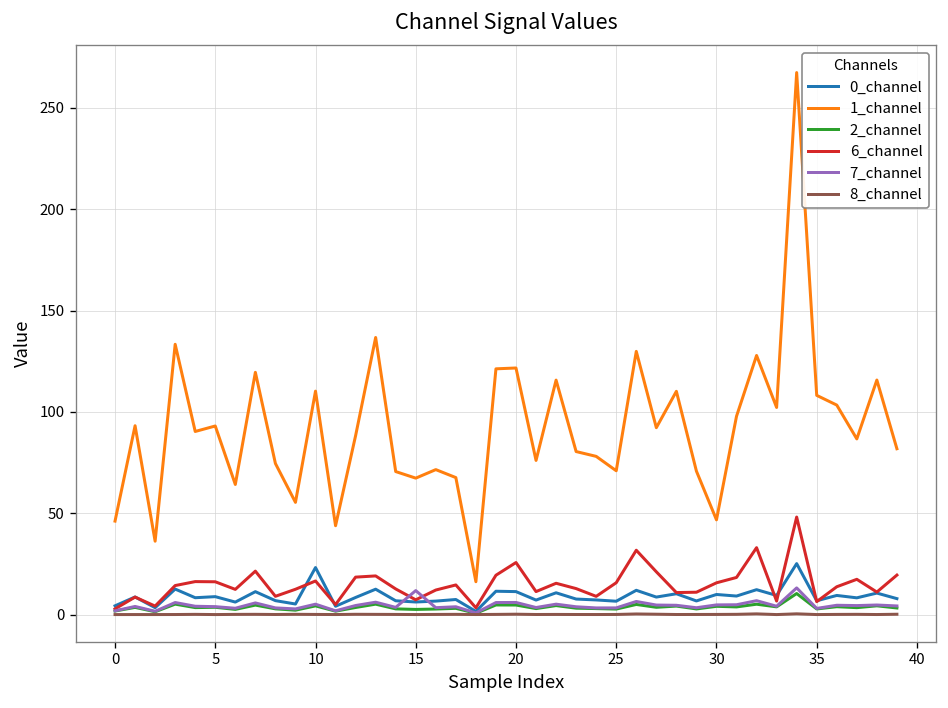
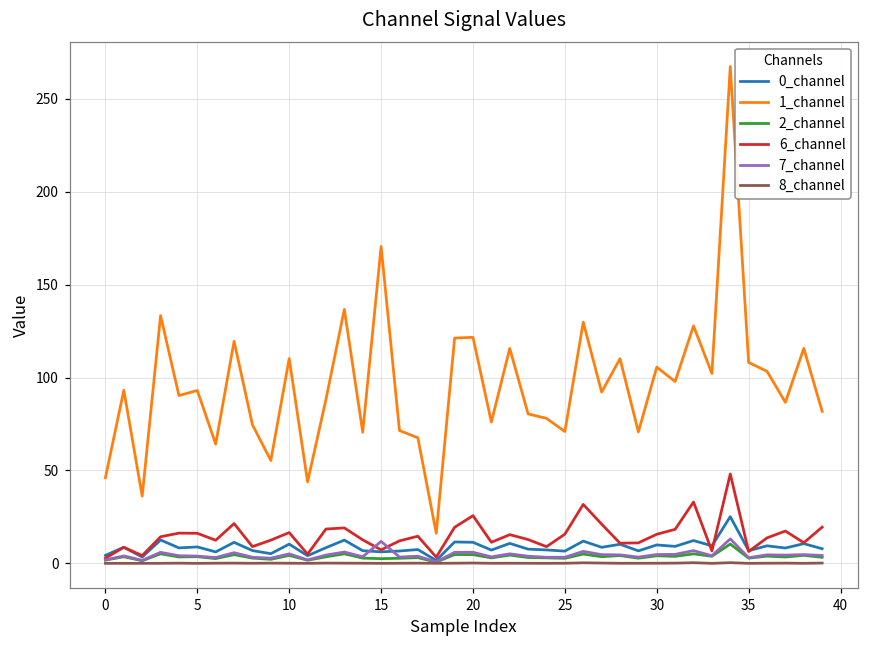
0_channel, 10: 23 -> 10
1_channel, 15: 67 -> 171
1_channel, 30: 47 -> 106
